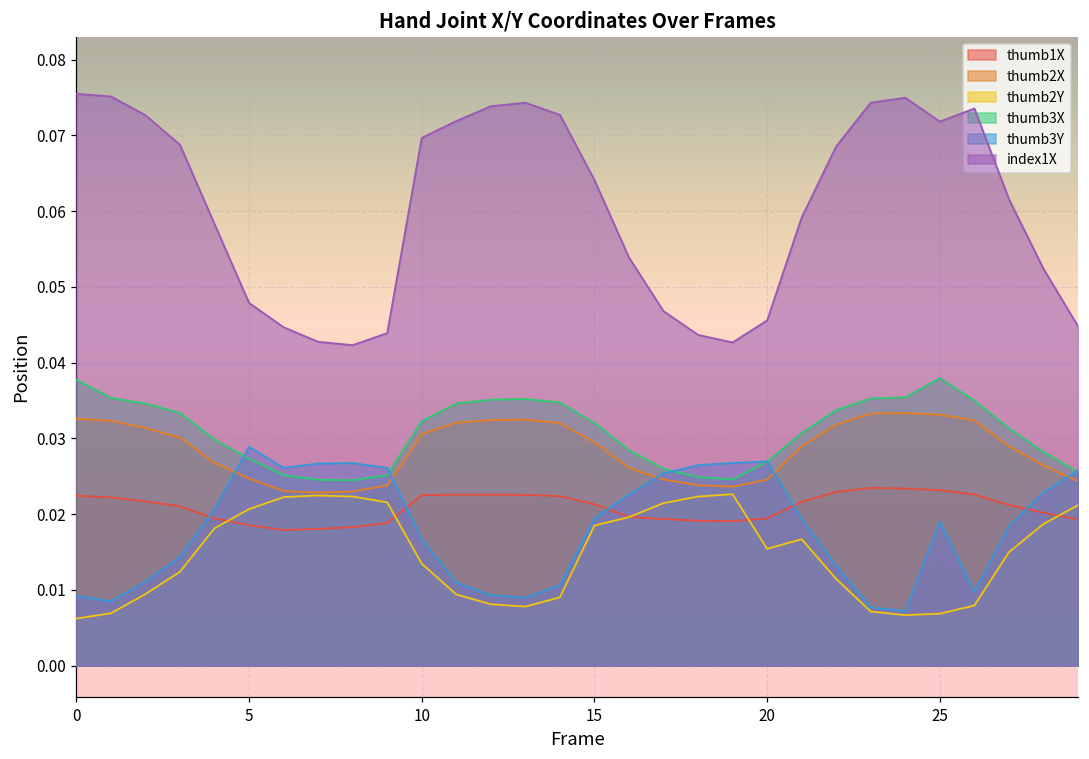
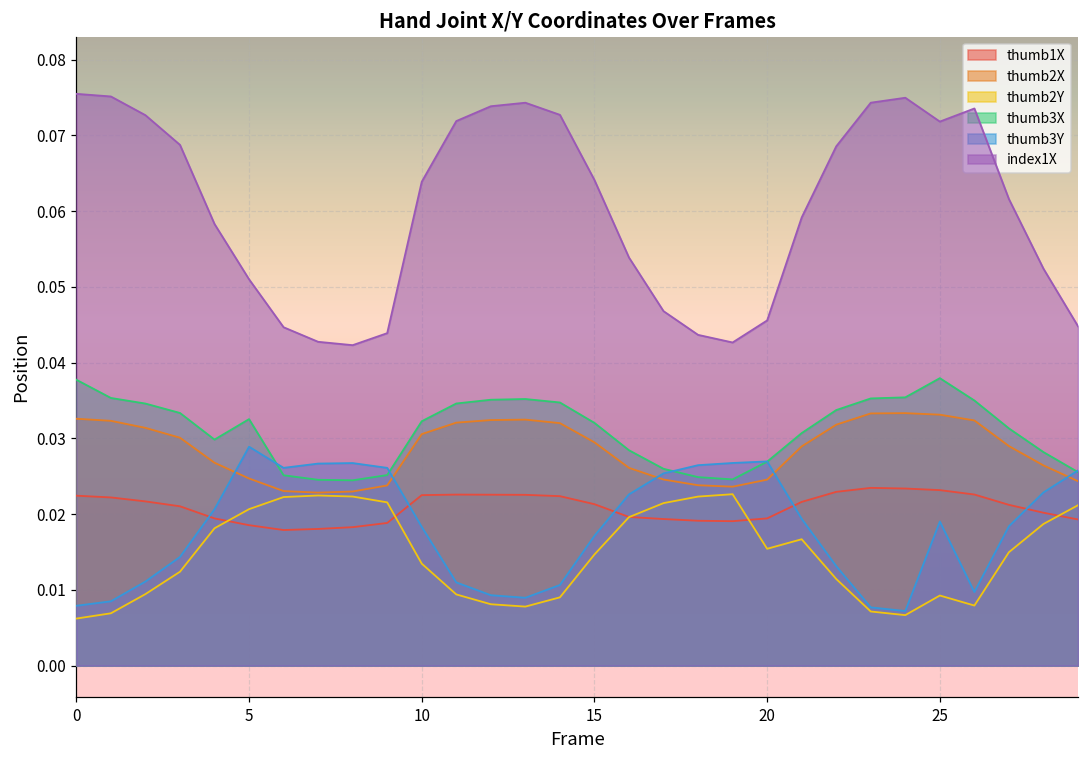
thumb3Y, 0: 0.009 -> 0.008
thumb3X, 5: 0.027 -> 0.033
index1X, 5: 0.048 -> 0.051
thumb3Y, 10: 0.017 -> 0.018
index1X, 10: 0.070 -> 0.064
thumb2Y, 15: 0.019 -> 0.015
thumb3Y, 15: 0.019 -> 0.017
thumb2Y, 25: 0.007 -> 0.009
